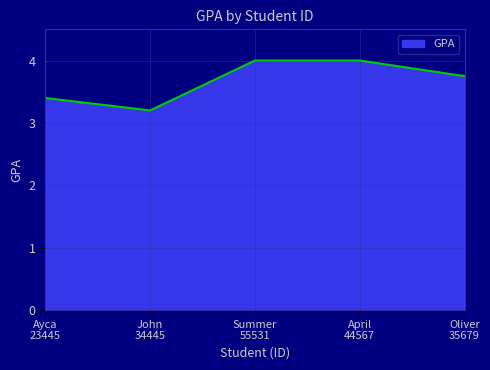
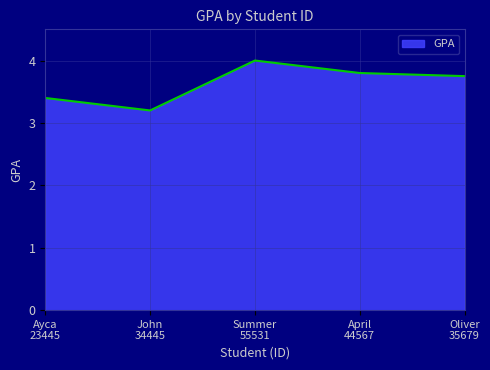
April 44567: 4.0 -> 3.8
